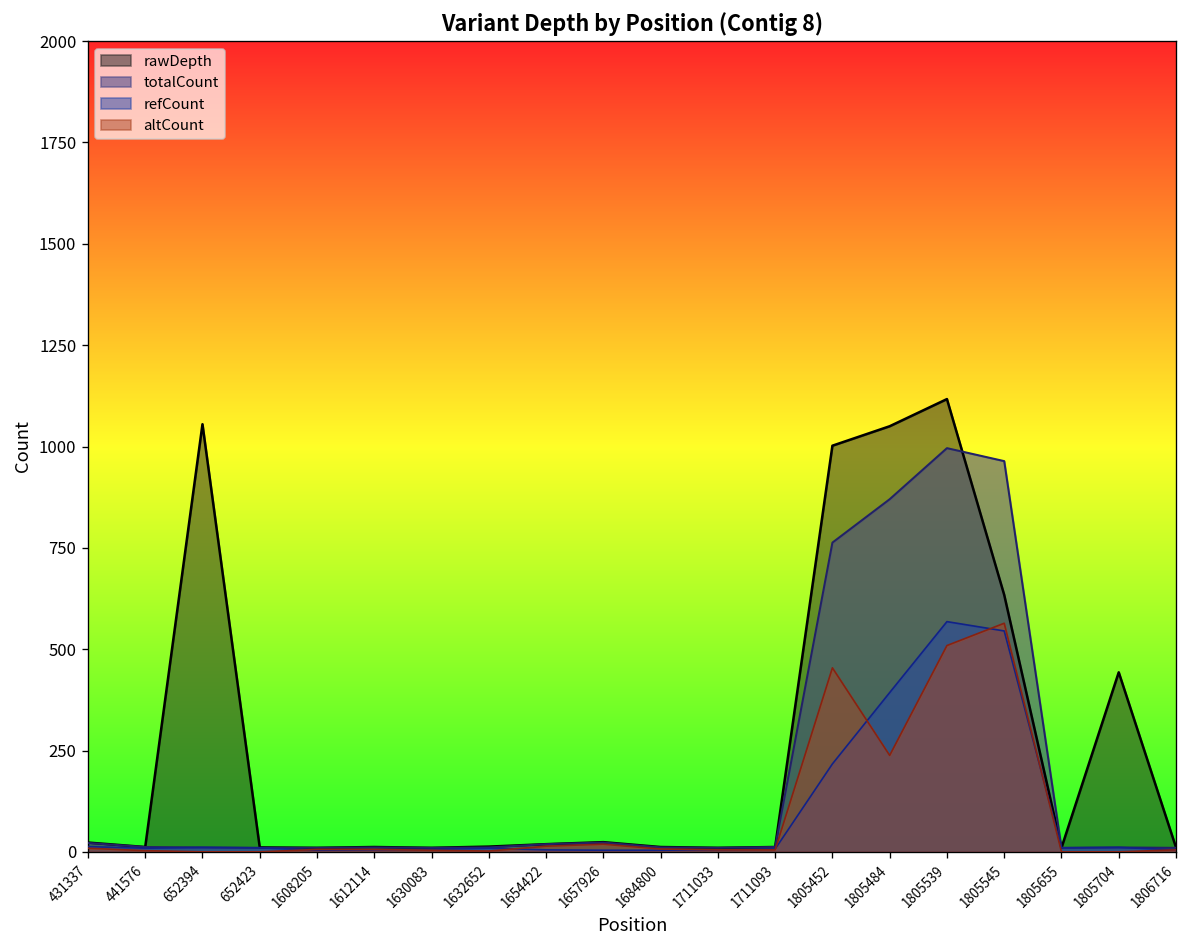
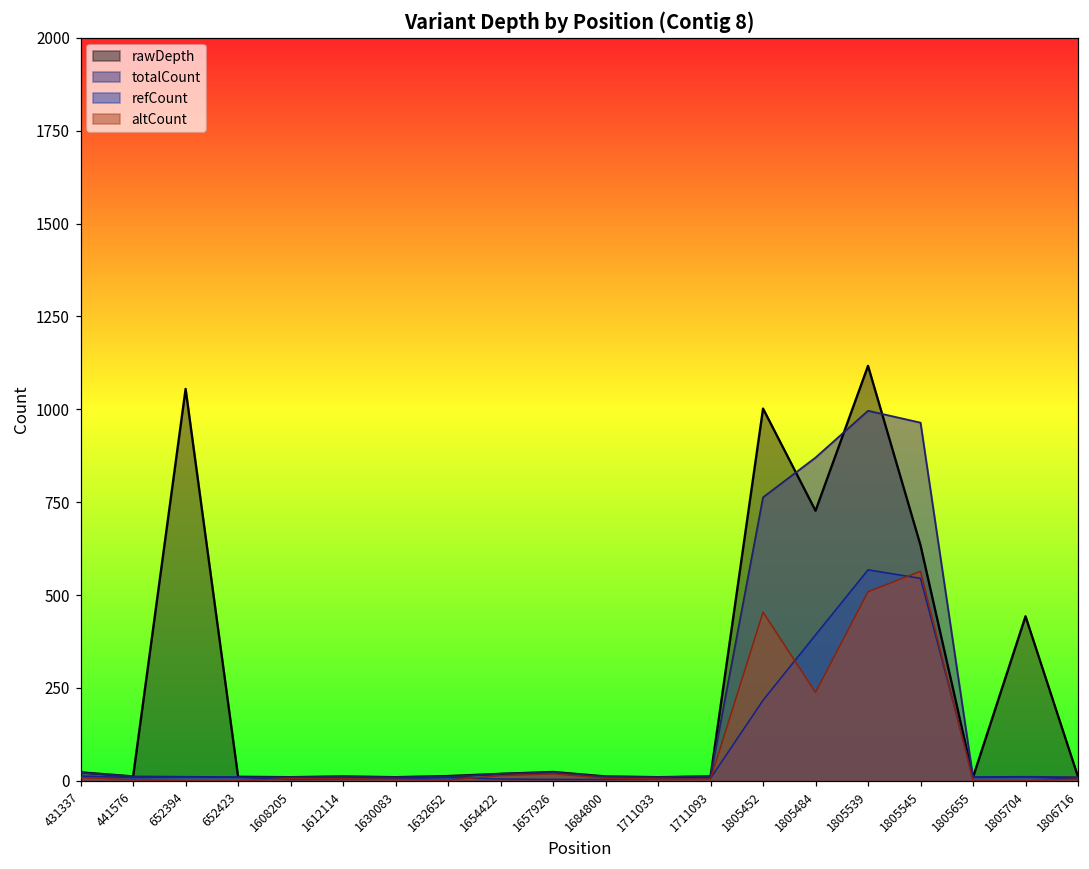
rawDepth, 1805484: 1050 -> 730
